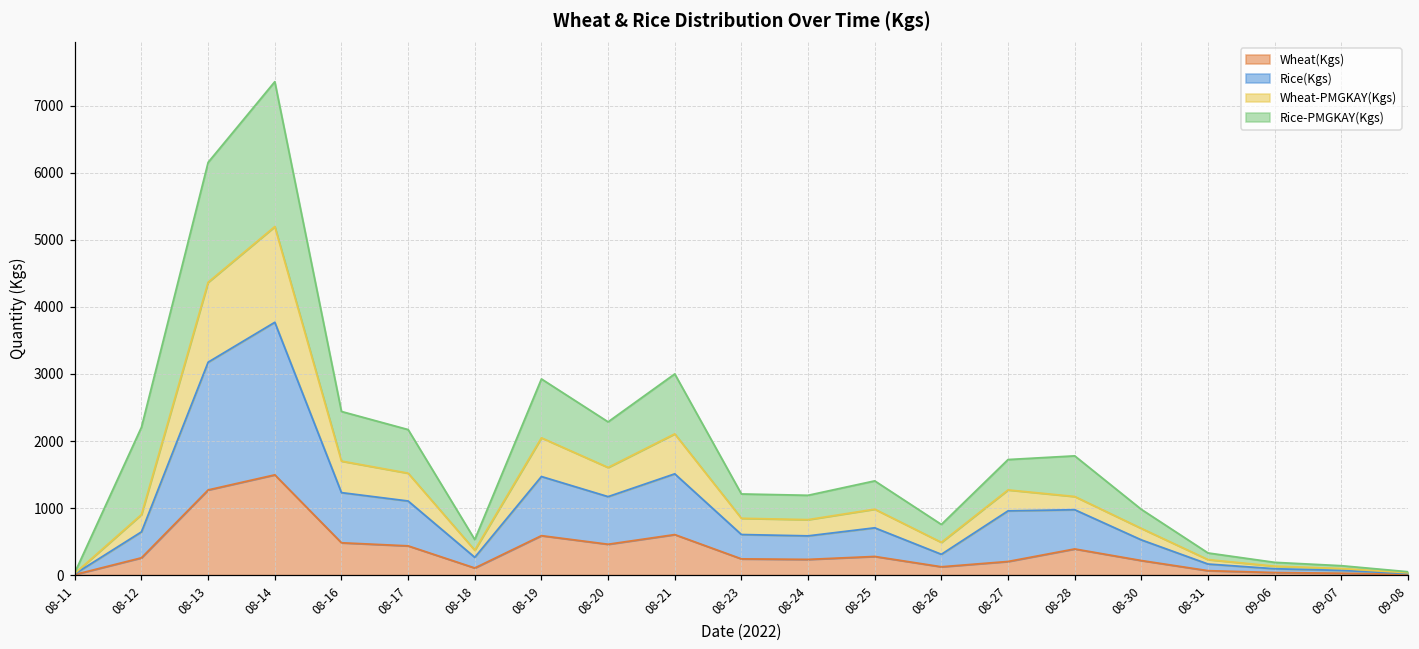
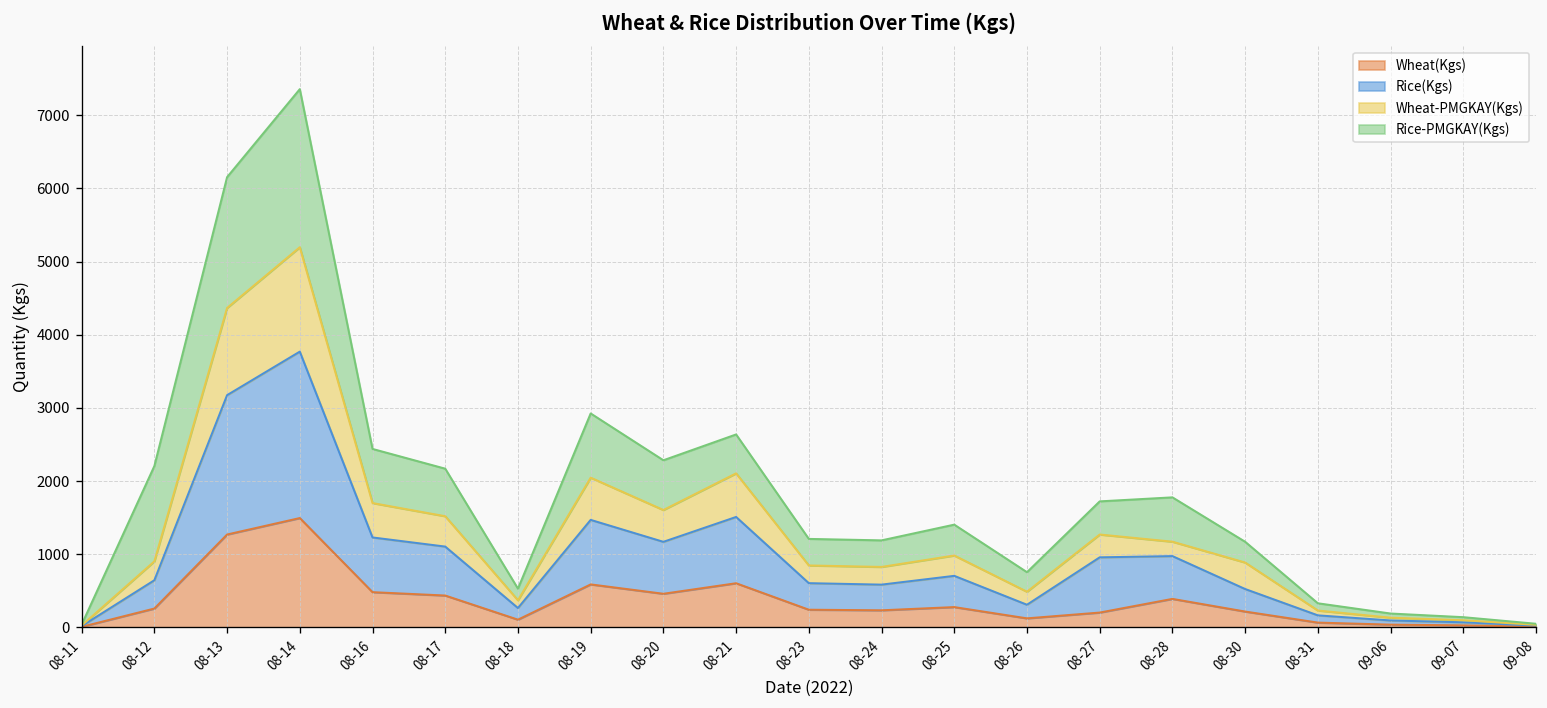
Rice-PMGKAY(Kgs), 08-21: 900 -> 500
Wheat-PMGKAY(Kgs), 08-30: 200 -> 400
